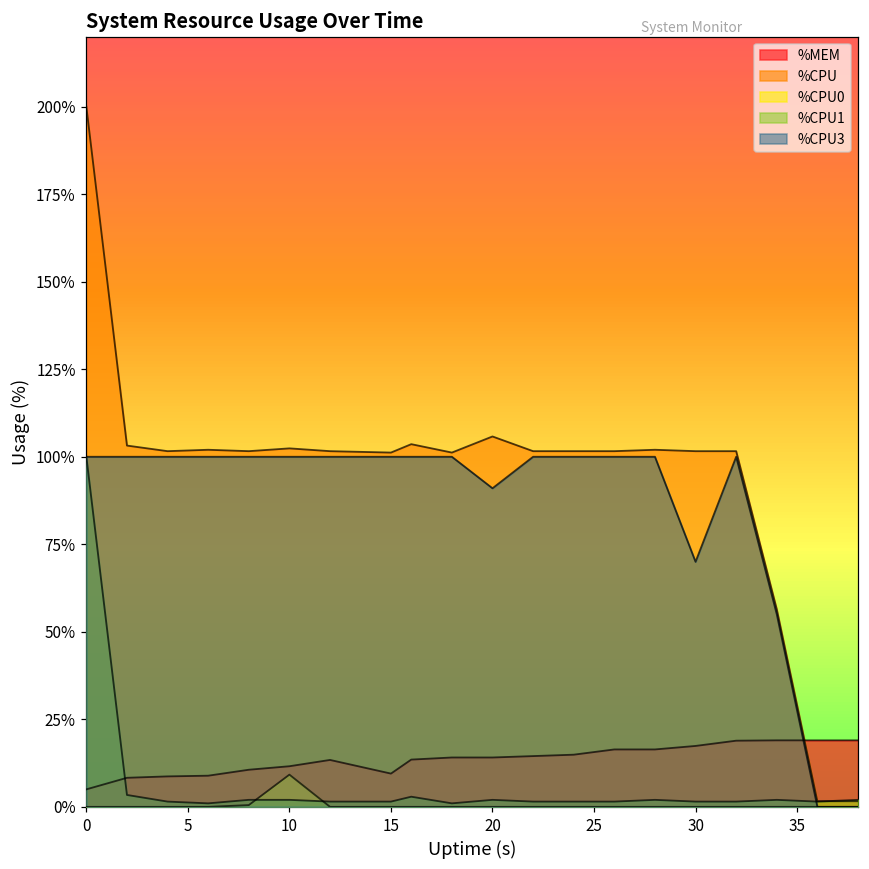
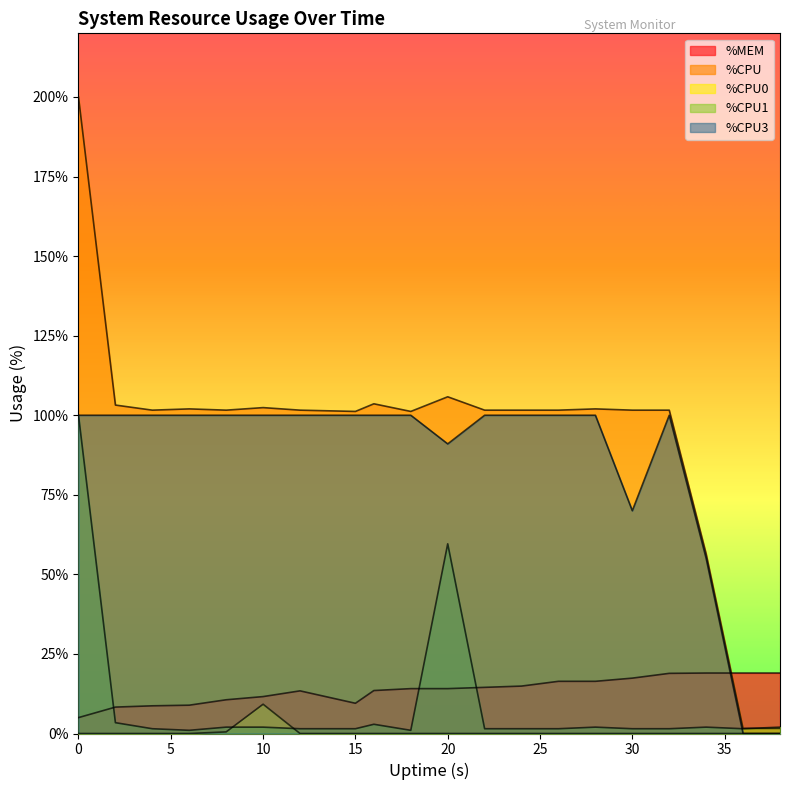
%CPU1, 20: 2% -> 60%
